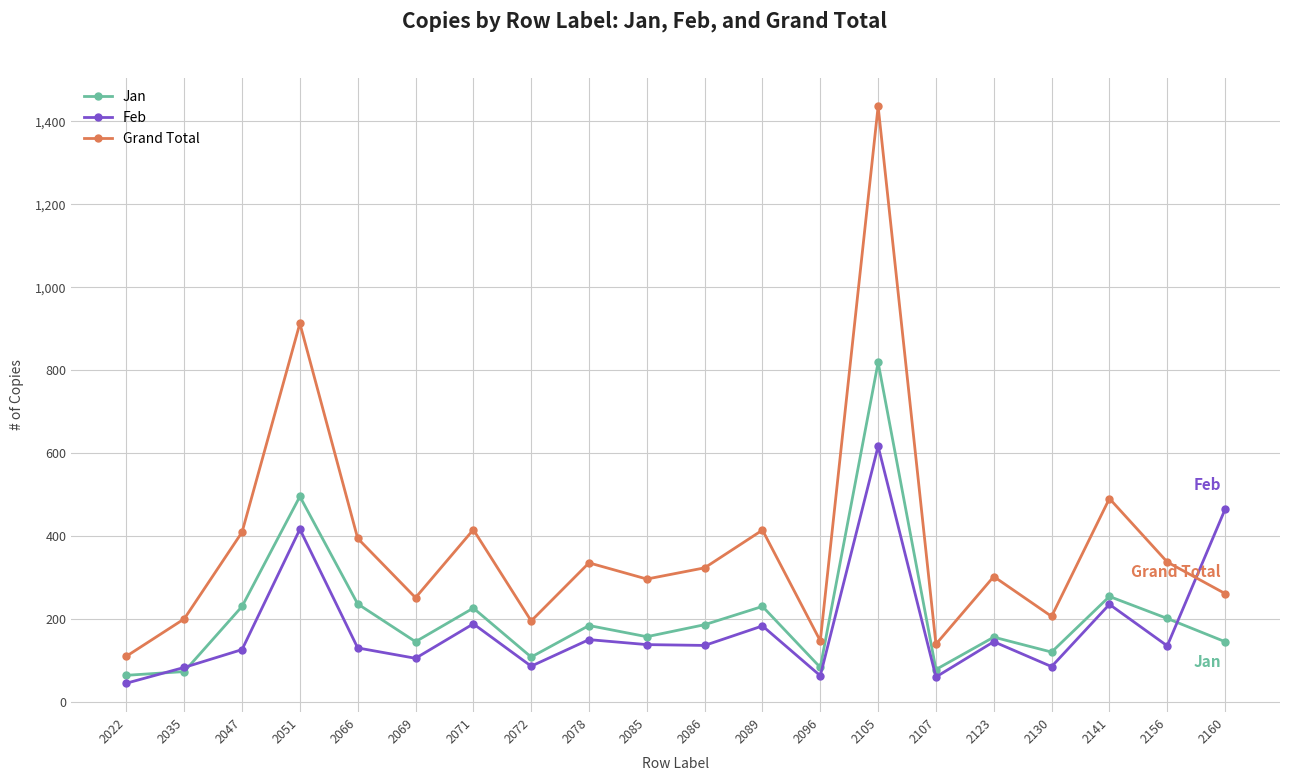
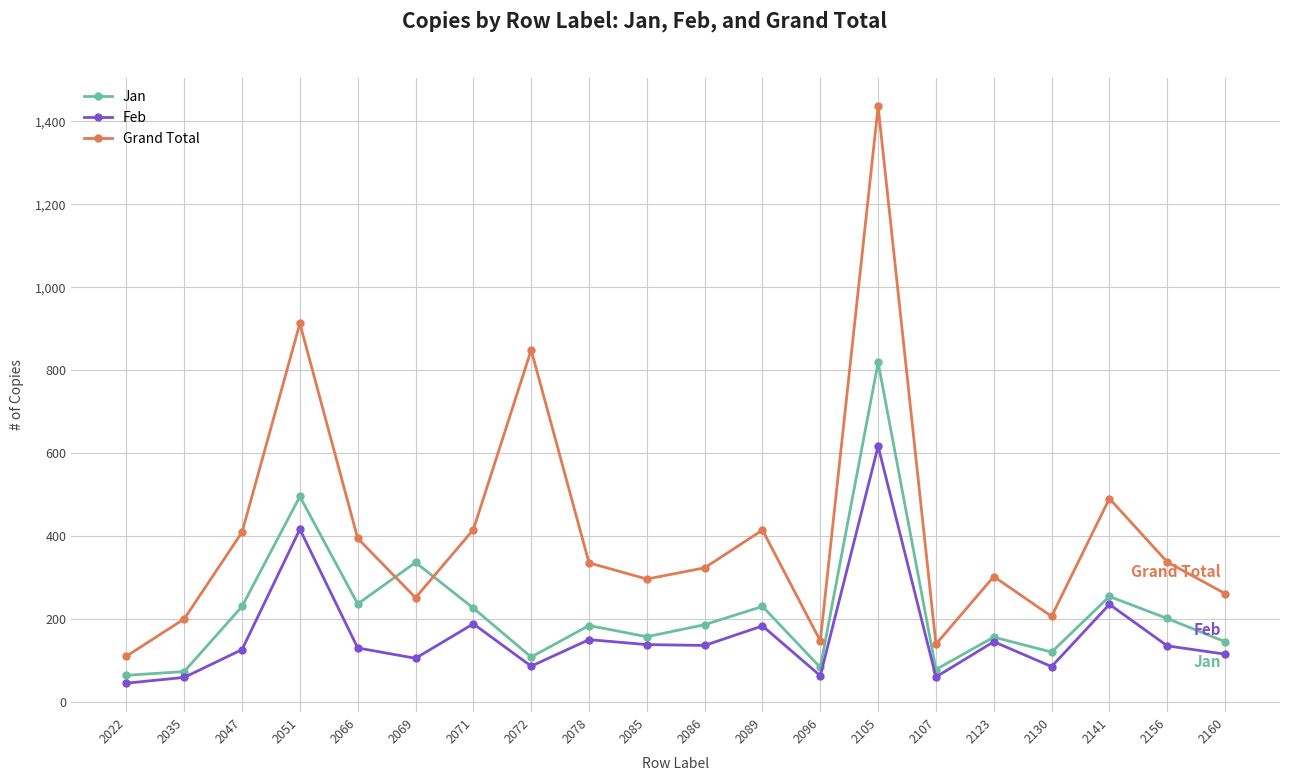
Feb, 2035: 80 -> 60
Jan, 2069: 150 -> 340
Grand Total, 2072: 200 -> 850
Feb, 2160: 470 -> 120
